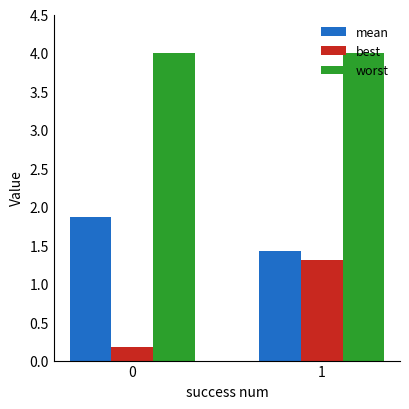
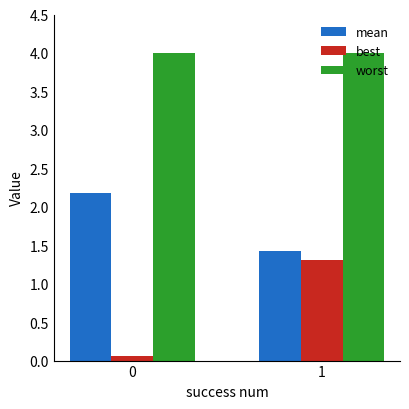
mean, 0: 1.9 -> 2.2
best, 0: 0.2 -> 0.1
